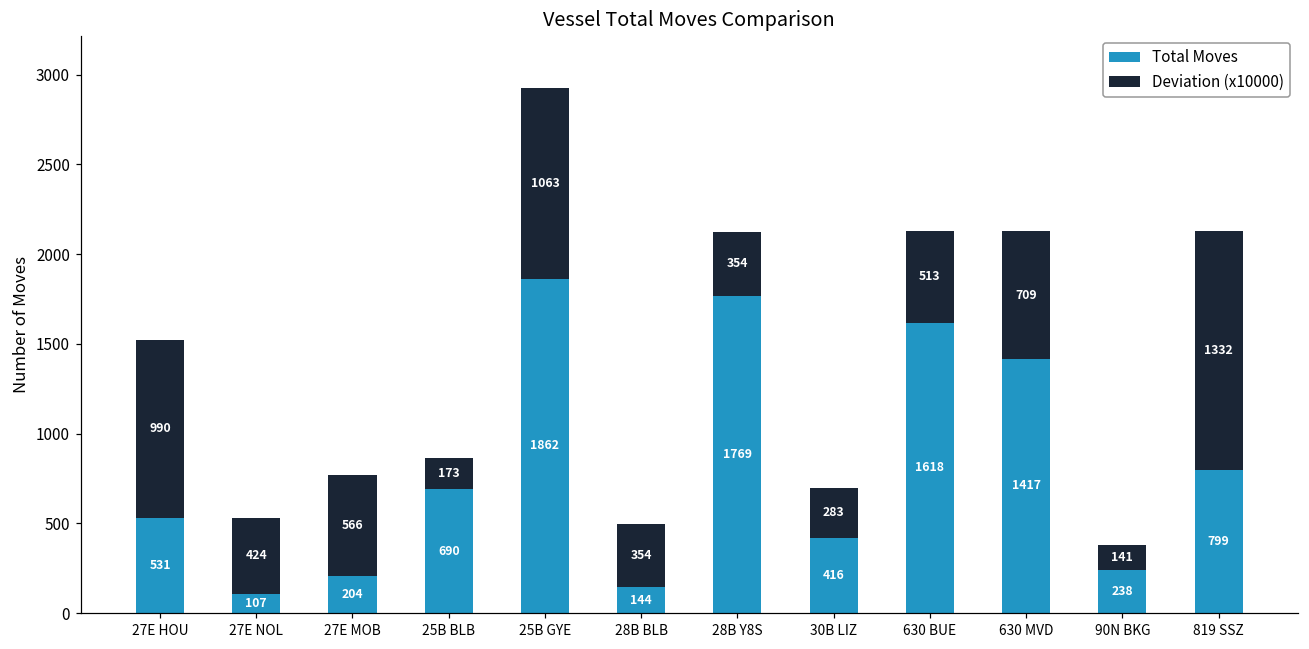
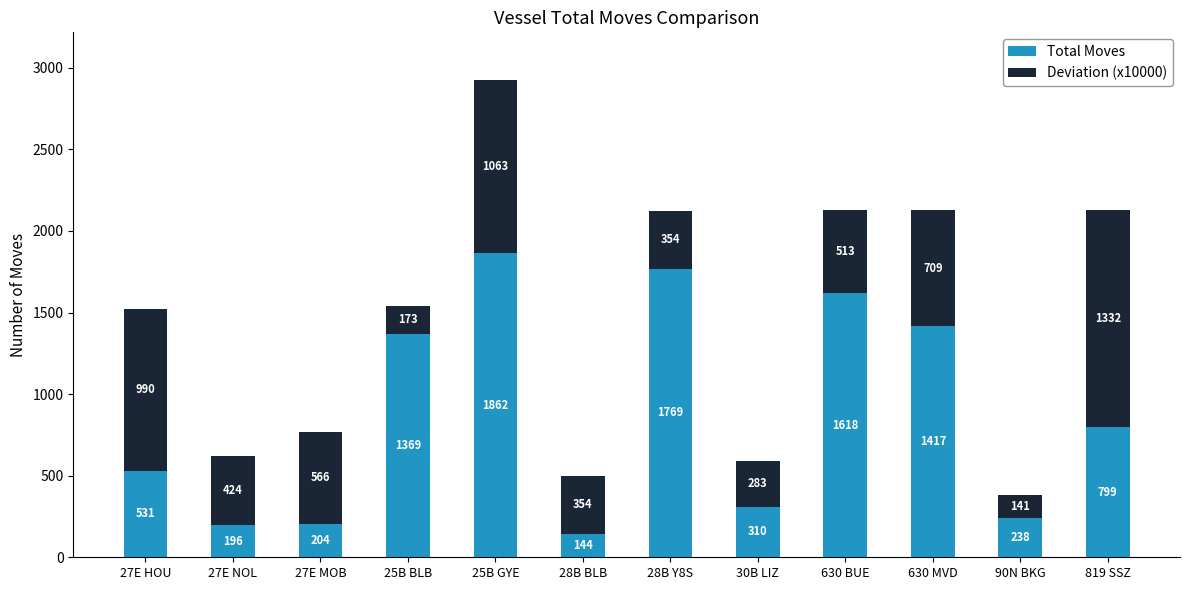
Total Moves, 27E NOL: 107 -> 196
Total Moves, 25B BLB: 690 -> 1369
Total Moves, 30B LIZ: 416 -> 310
